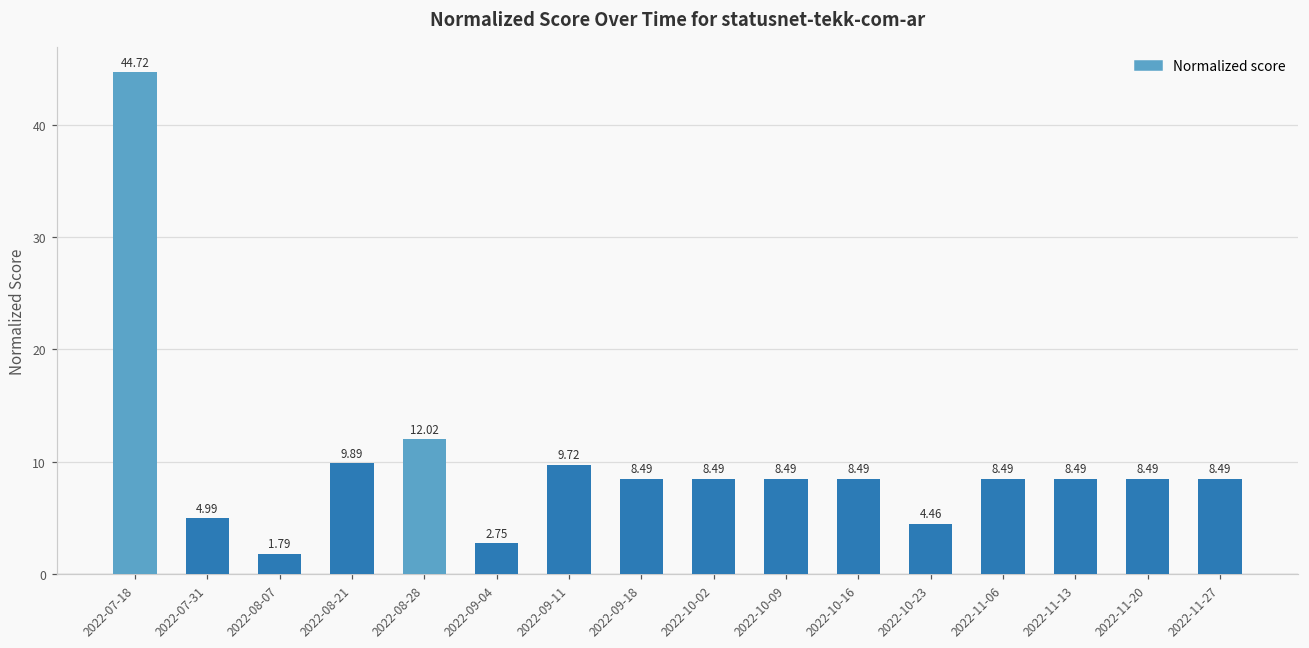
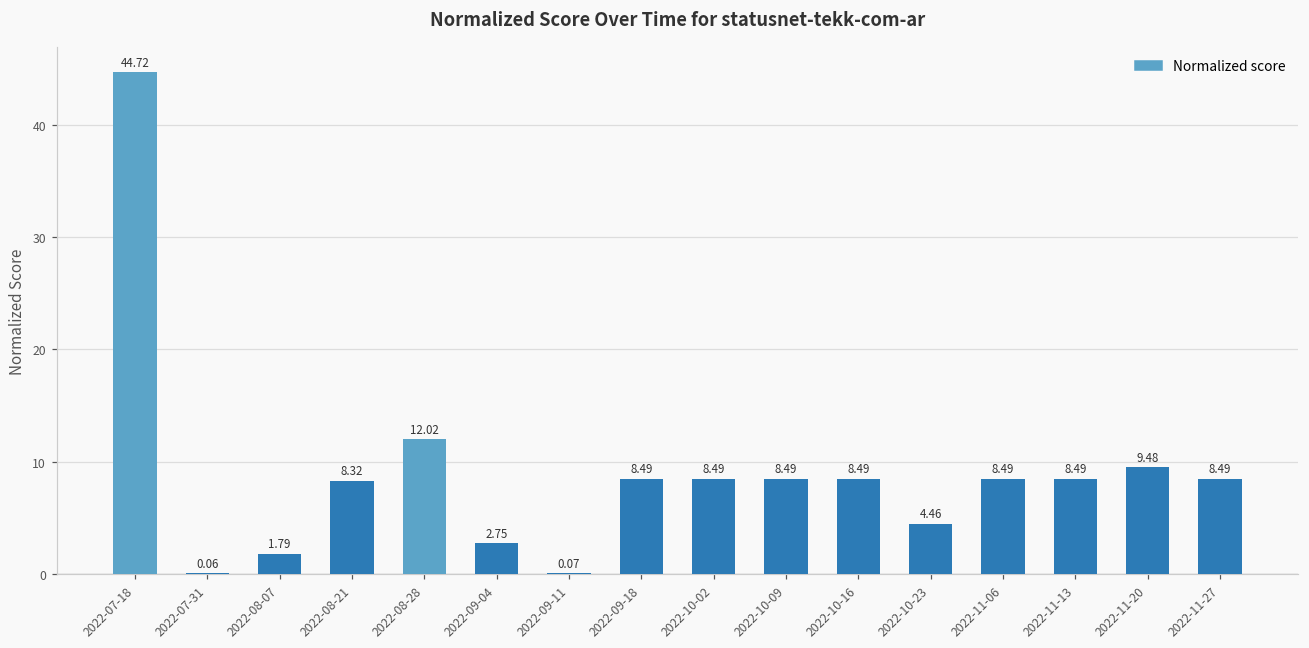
2022-07-31: 4.99 -> 0.06
2022-08-21: 9.89 -> 8.32
2022-09-11: 9.72 -> 0.07
2022-11-20: 8.49 -> 9.48
